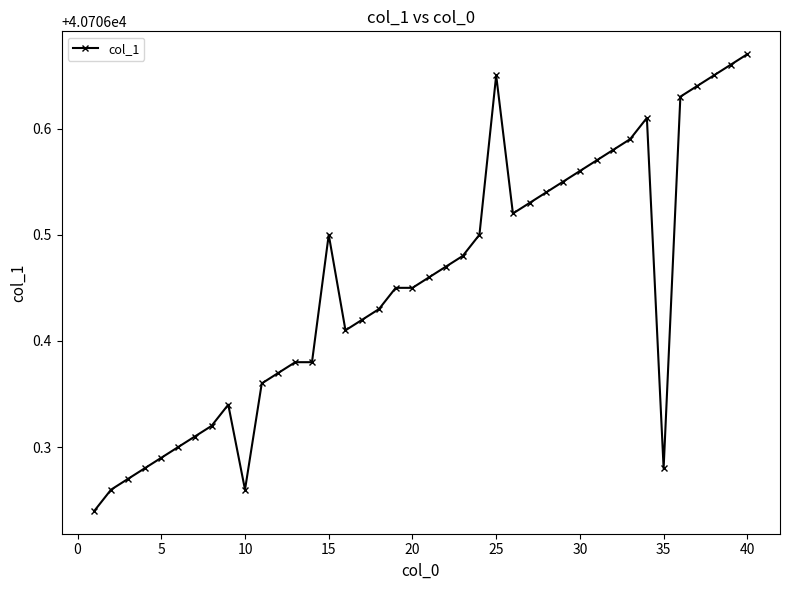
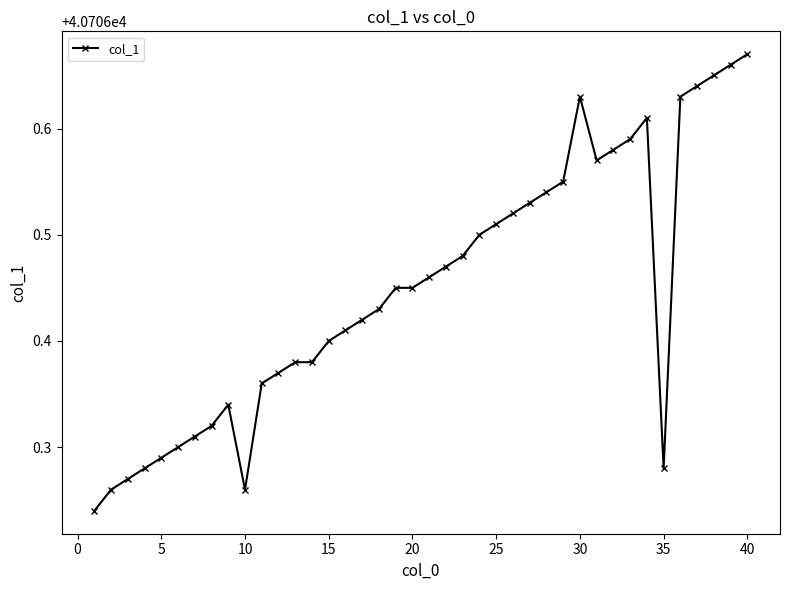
15: 40706.5 -> 40706.4
25: 40706.65 -> 40706.51
30: 40706.56 -> 40706.63
